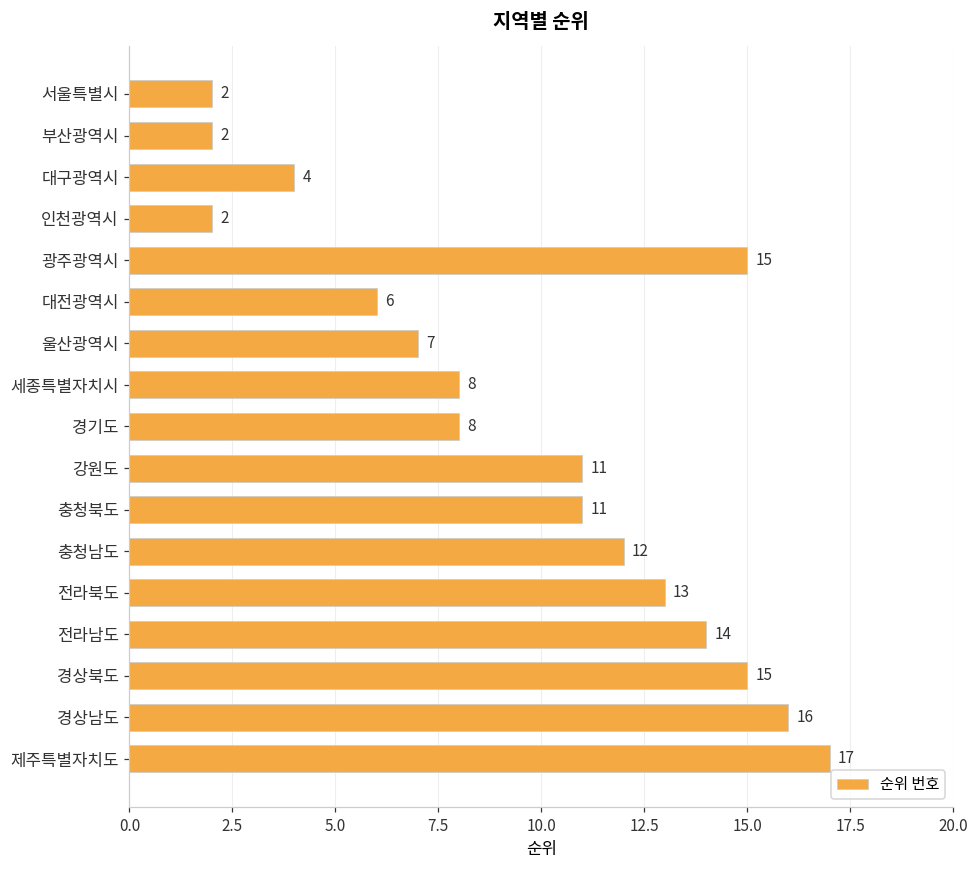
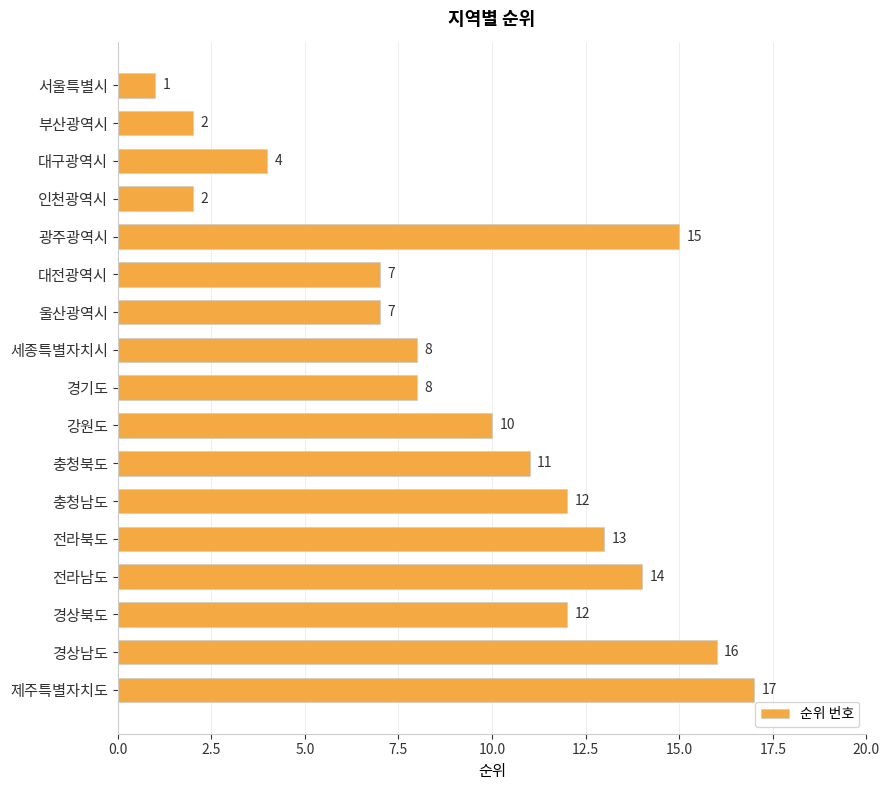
서울특별시: 2 -> 1
대전광역시: 6 -> 7
강원도: 11 -> 10
경상북도: 15 -> 12
